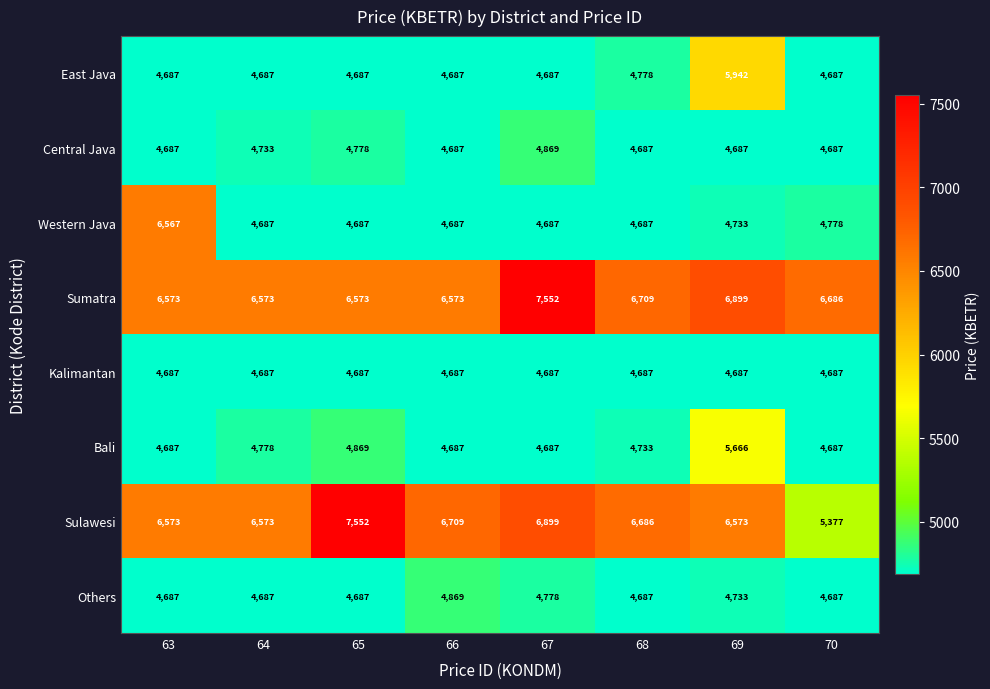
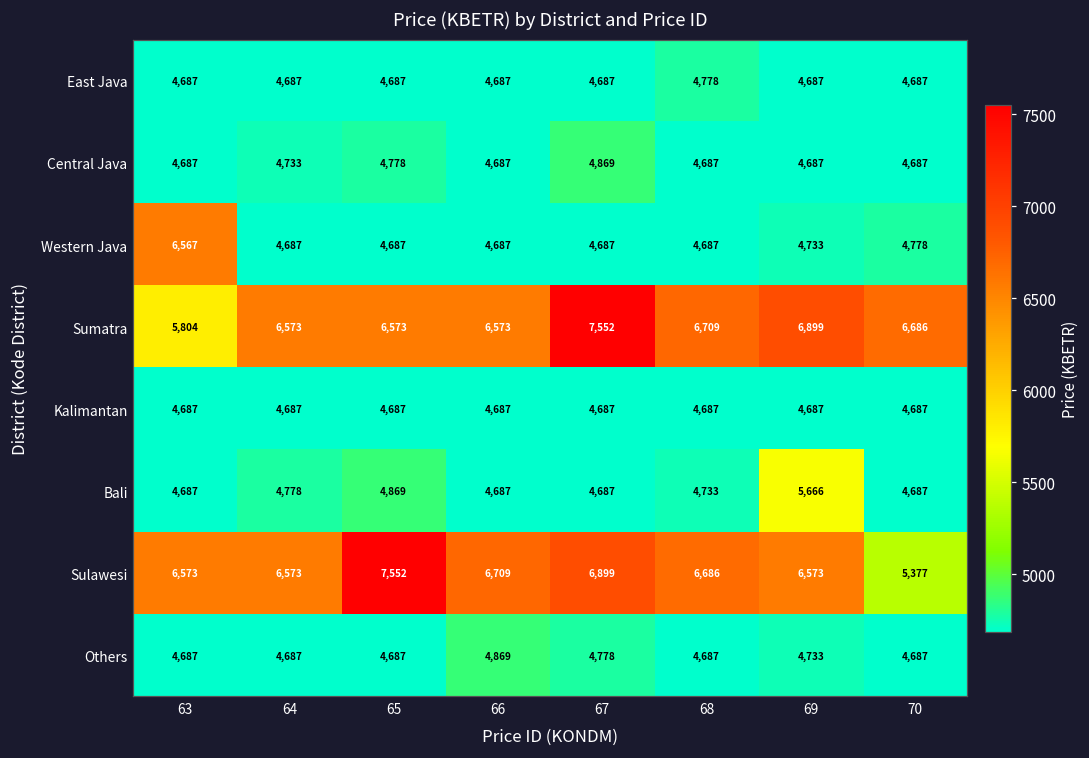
East Java, 69: 5,942 -> 4,687
Sumatra, 63: 6,573 -> 5,804
